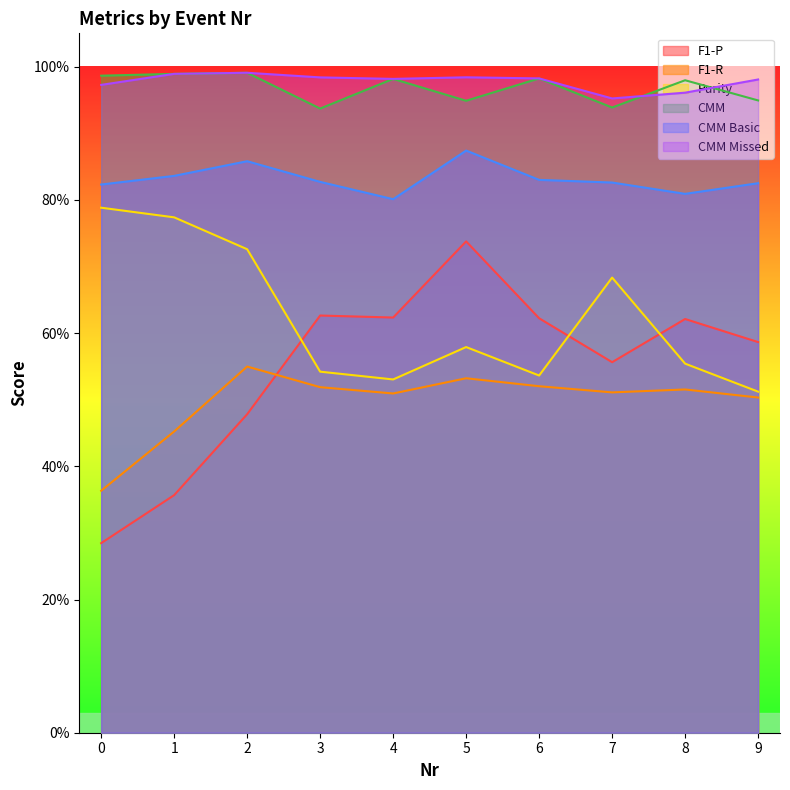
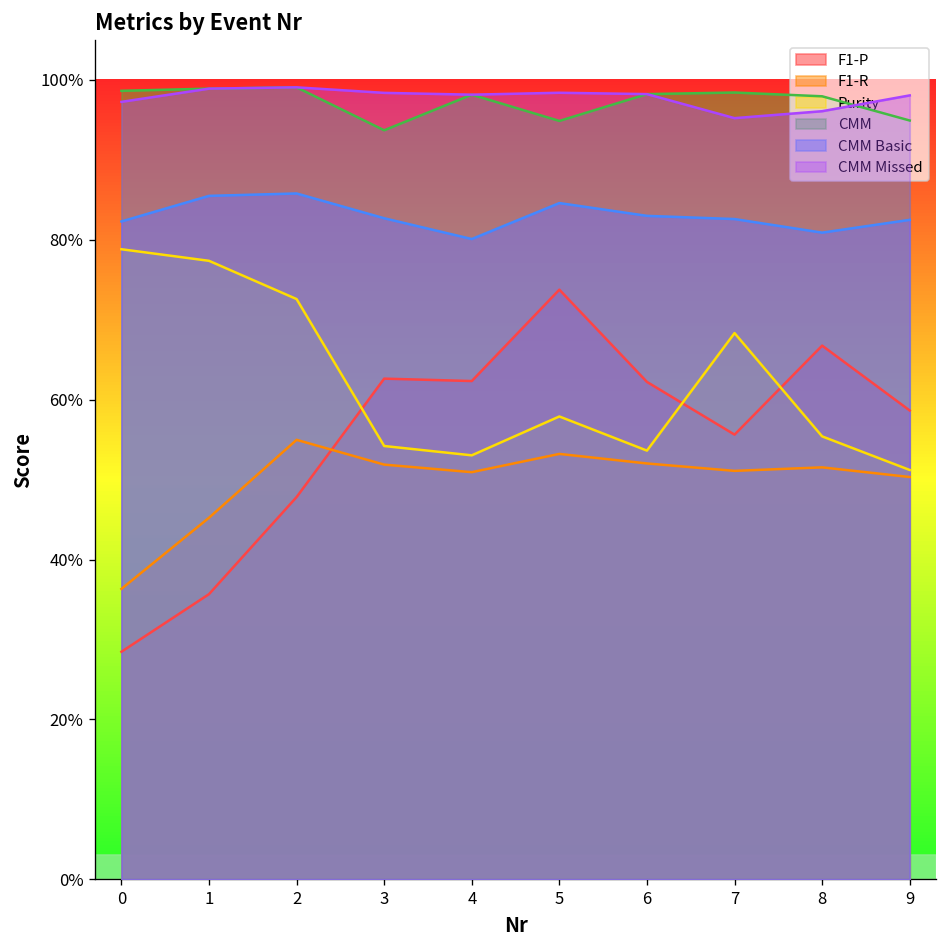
CMM Basic, 1: 84% -> 86%
CMM Basic, 5: 87% -> 85%
CMM, 7: 94% -> 98%
F1-P, 8: 62% -> 67%
